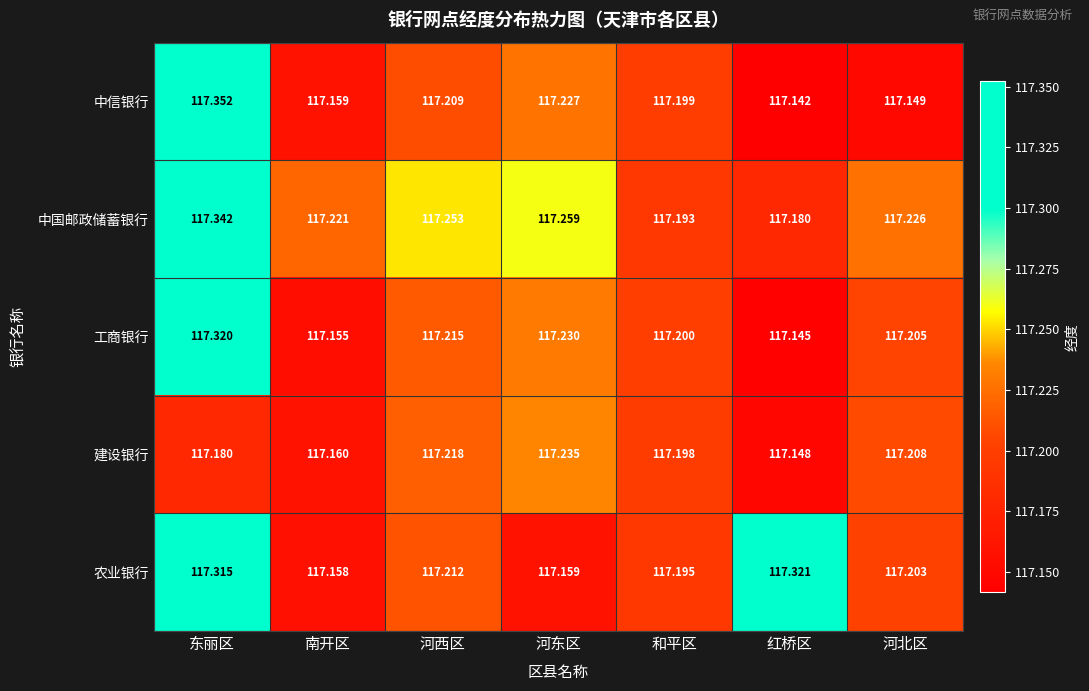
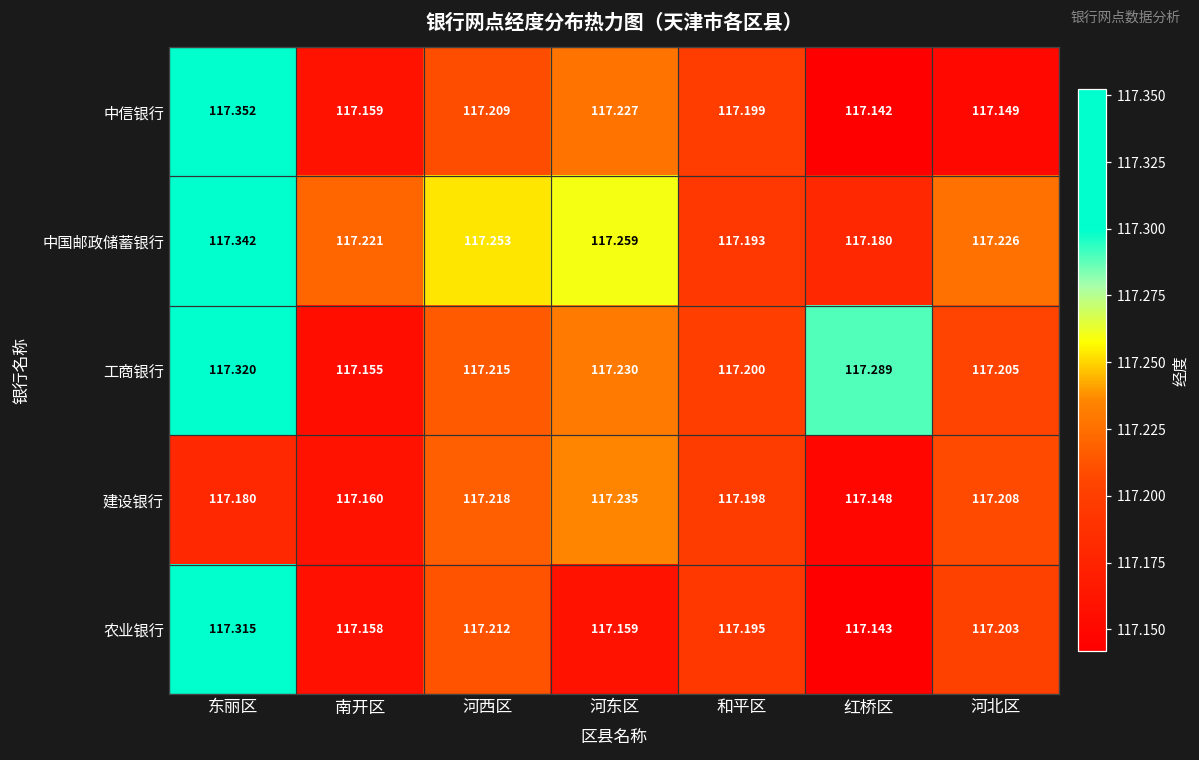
工商银行, 红桥区: 117.145 -> 117.289
农业银行, 红桥区: 117.321 -> 117.143
